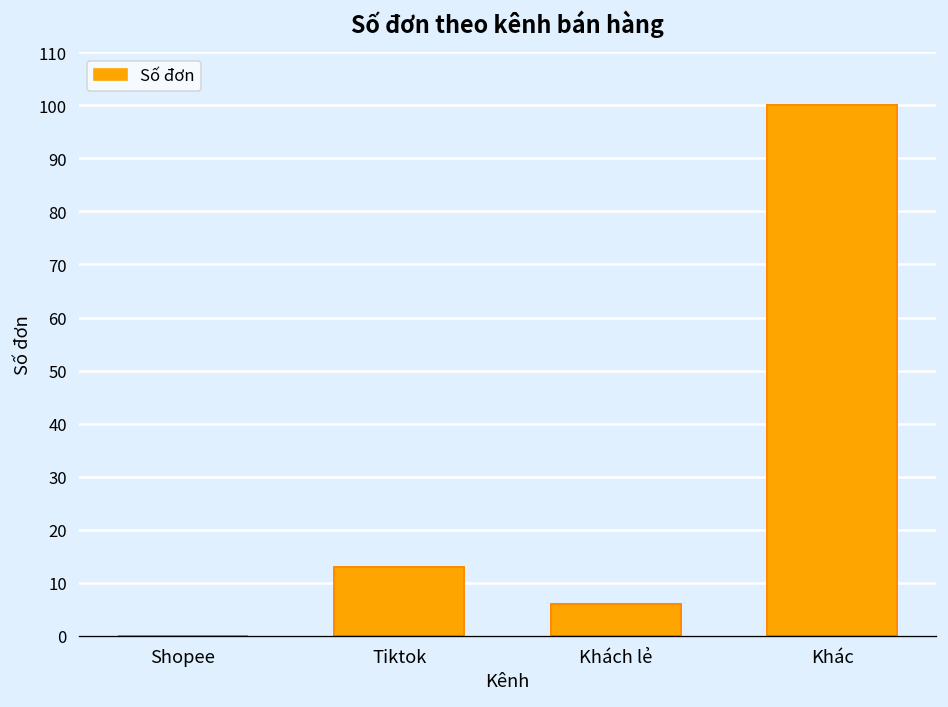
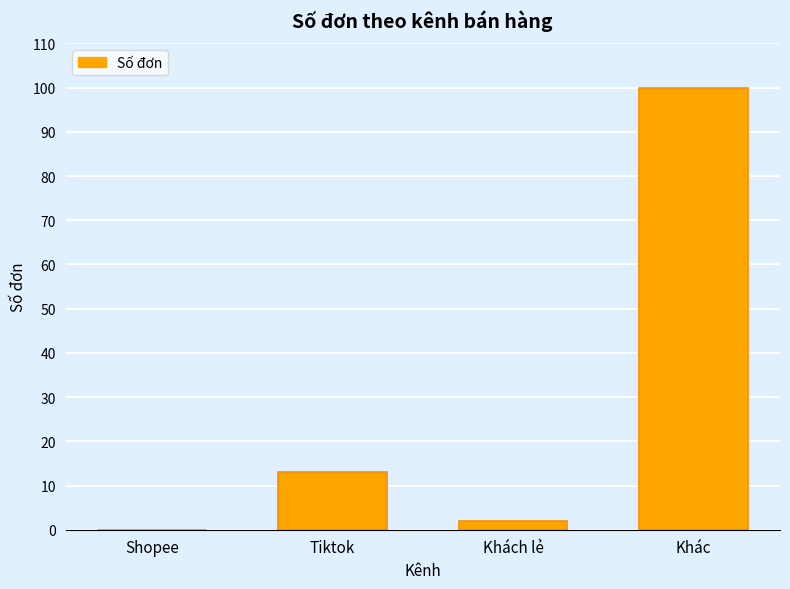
Khách lẻ: 6 -> 2
